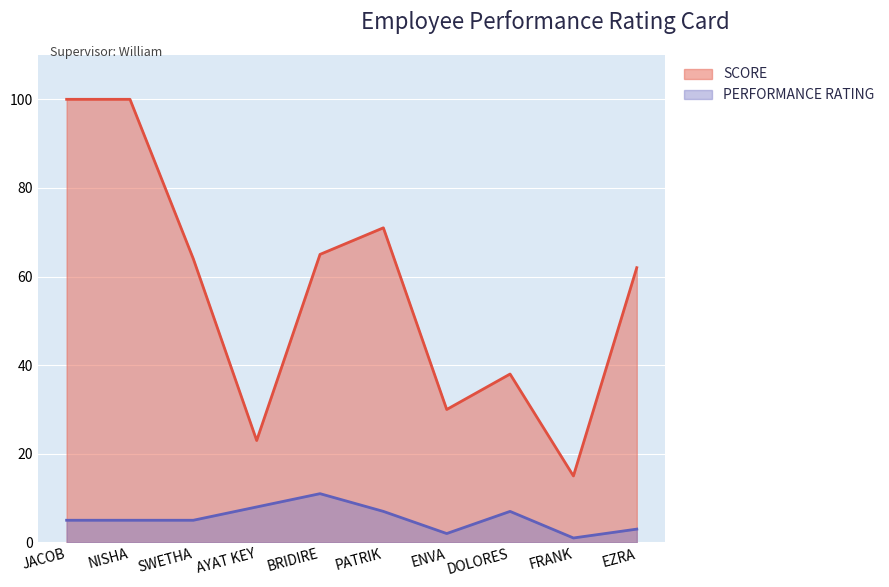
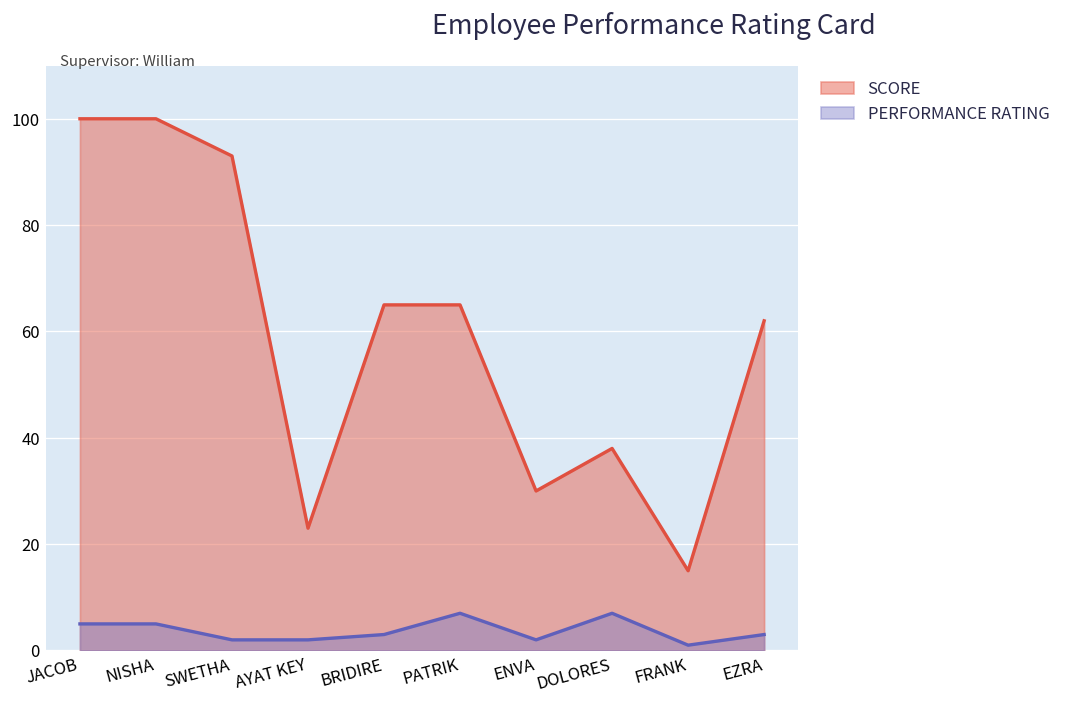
SCORE, SWETHA: 64 -> 93
PERFORMANCE RATING, SWETHA: 5 -> 2
PERFORMANCE RATING, AYAT KEY: 8 -> 2
PERFORMANCE RATING, BRIDIRE: 11 -> 3
SCORE, PATRIK: 71 -> 65
